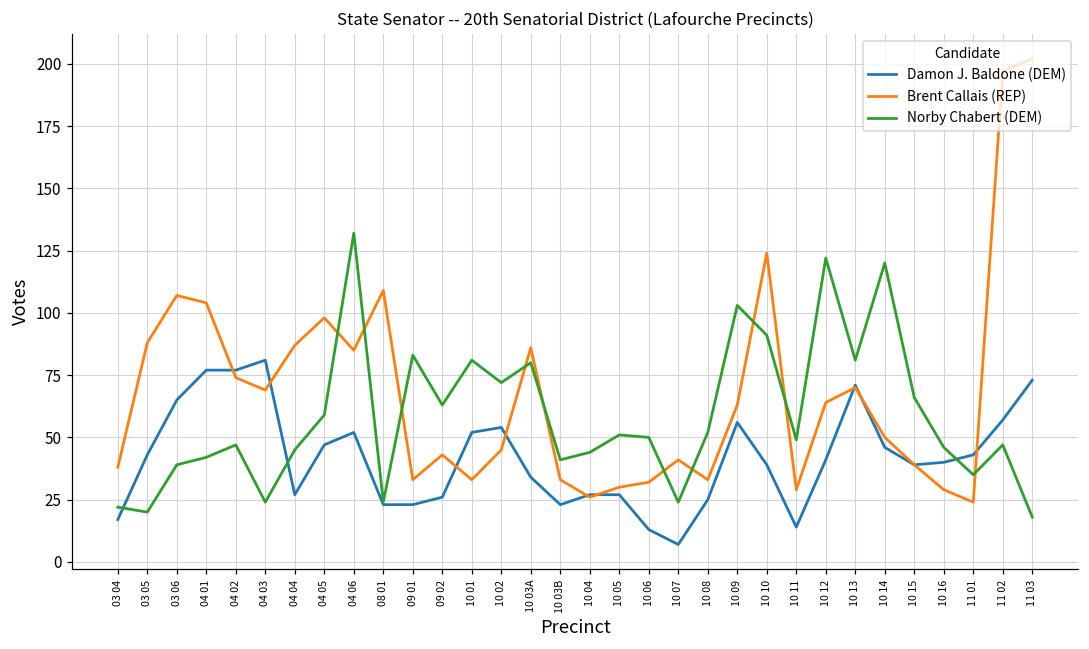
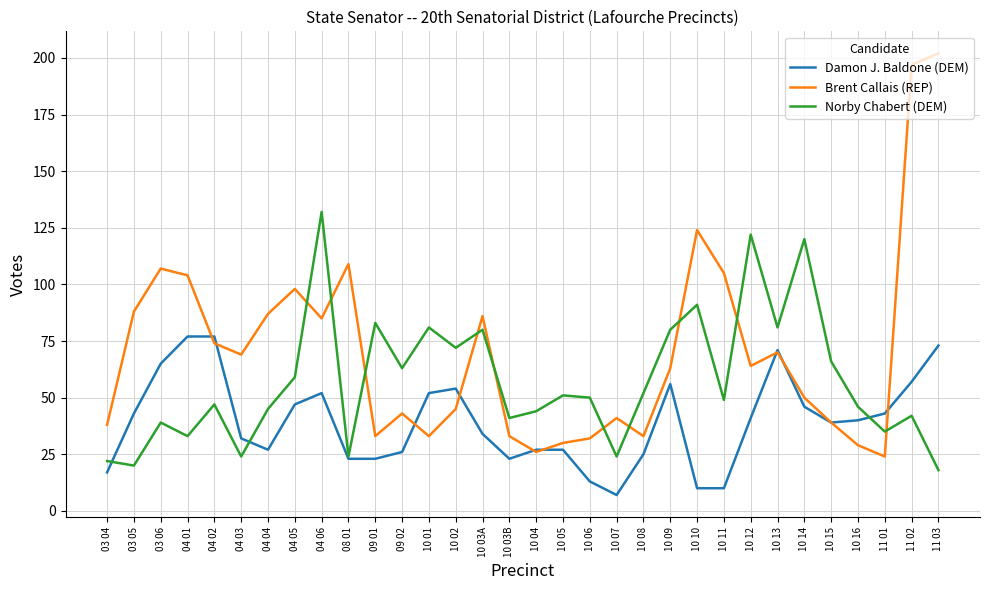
Norby Chabert (DEM), 04 01: 42 -> 33
Damon J. Baldone (DEM), 04 03: 81 -> 32
Norby Chabert (DEM), 10 09: 103 -> 80
Damon J. Baldone (DEM), 10 10: 39 -> 10
Damon J. Baldone (DEM), 10 11: 14 -> 10
Brent Callais (REP), 10 11: 29 -> 105
Norby Chabert (DEM), 11 02: 47 -> 42
